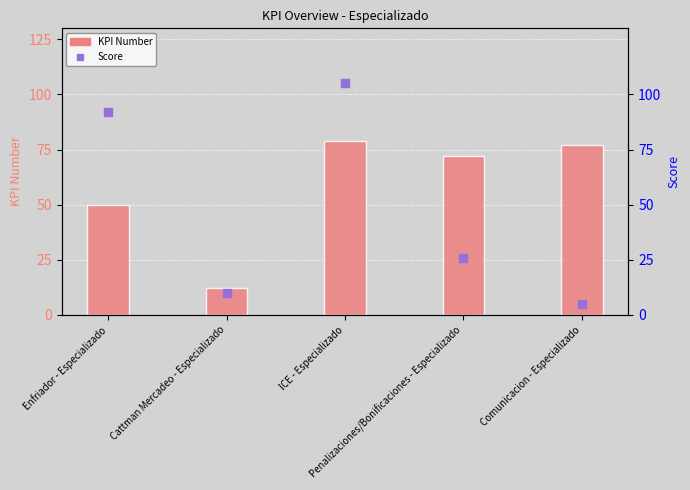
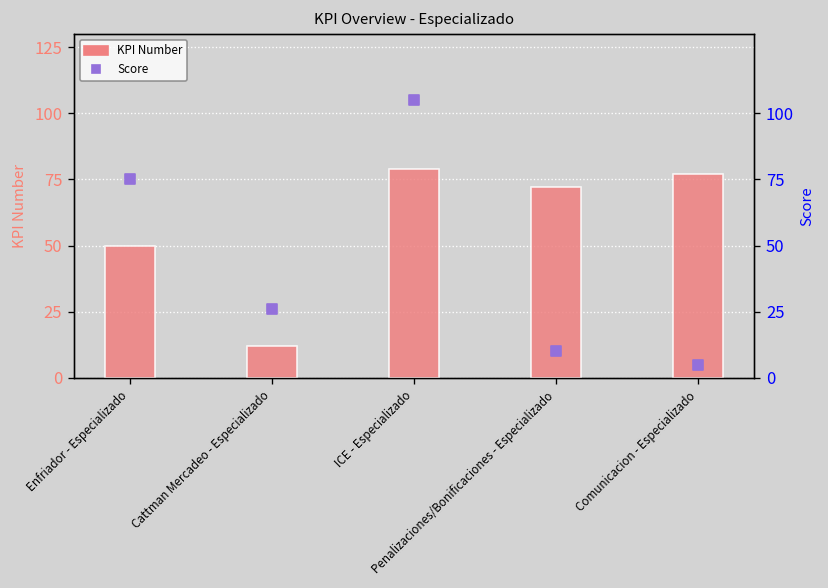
Score, Enfriador - Especializado: 92 -> 75
Score, Cattman Mercadeo - Especializado: 10 -> 26
Score, Penalizaciones/Bonificaciones - Especializado: 26 -> 10
